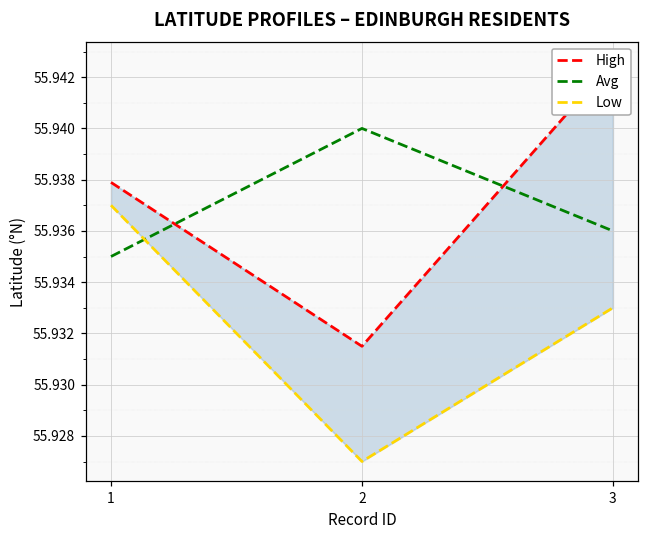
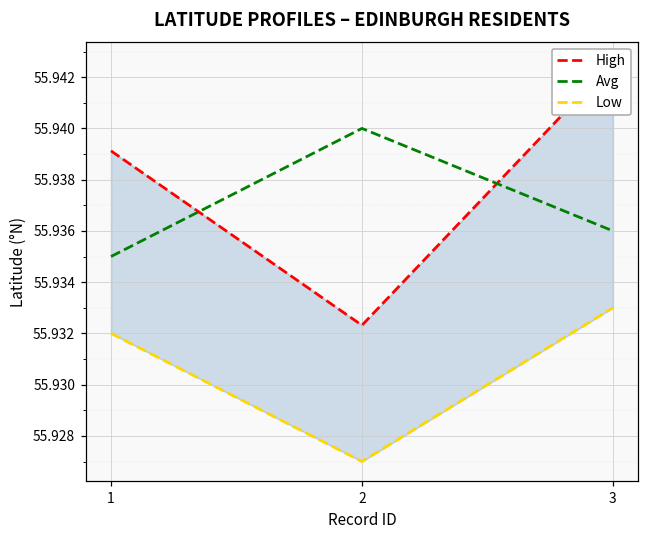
High, 1: 55.9379 -> 55.9391
Low, 1: 55.937 -> 55.932
High, 2: 55.9315 -> 55.9323
